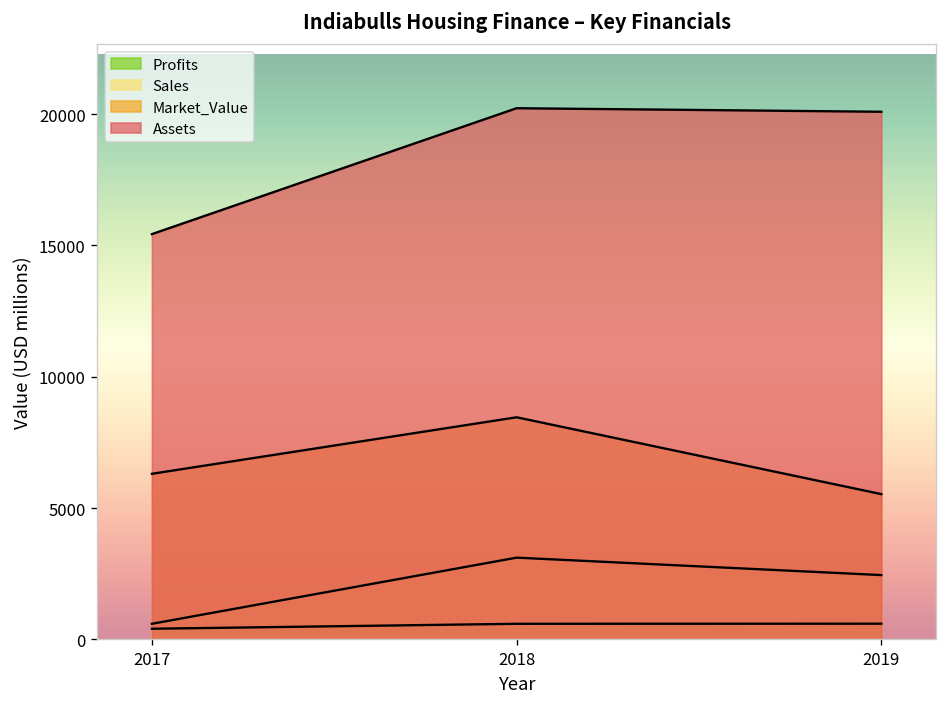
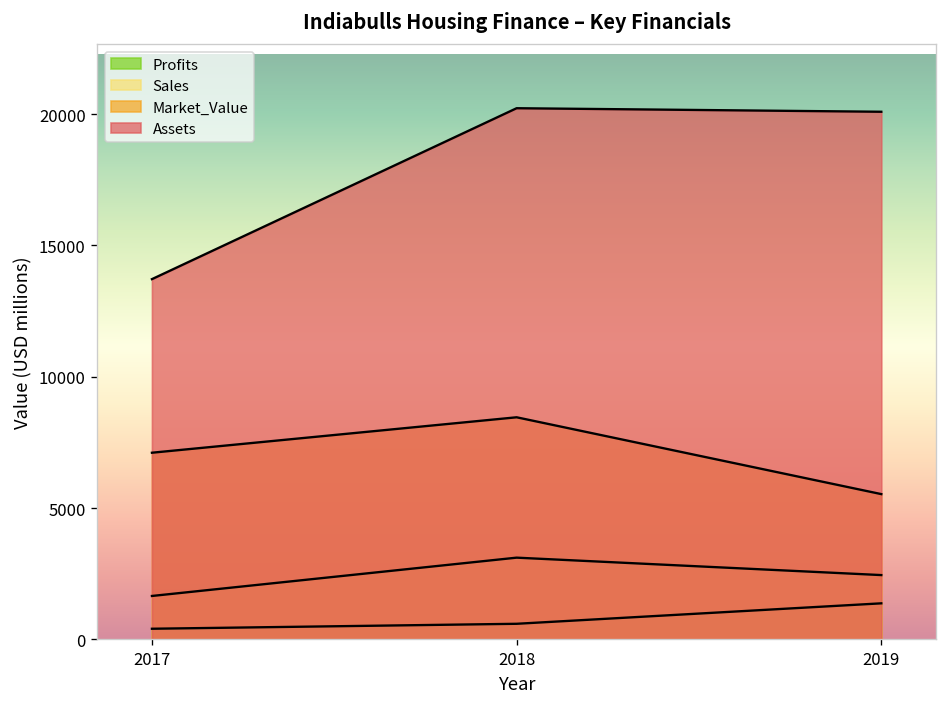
Sales, 2017: 600 -> 1700
Market_Value, 2017: 6300 -> 7100
Assets, 2017: 15400 -> 13700
Profits, 2019: 600 -> 1400
